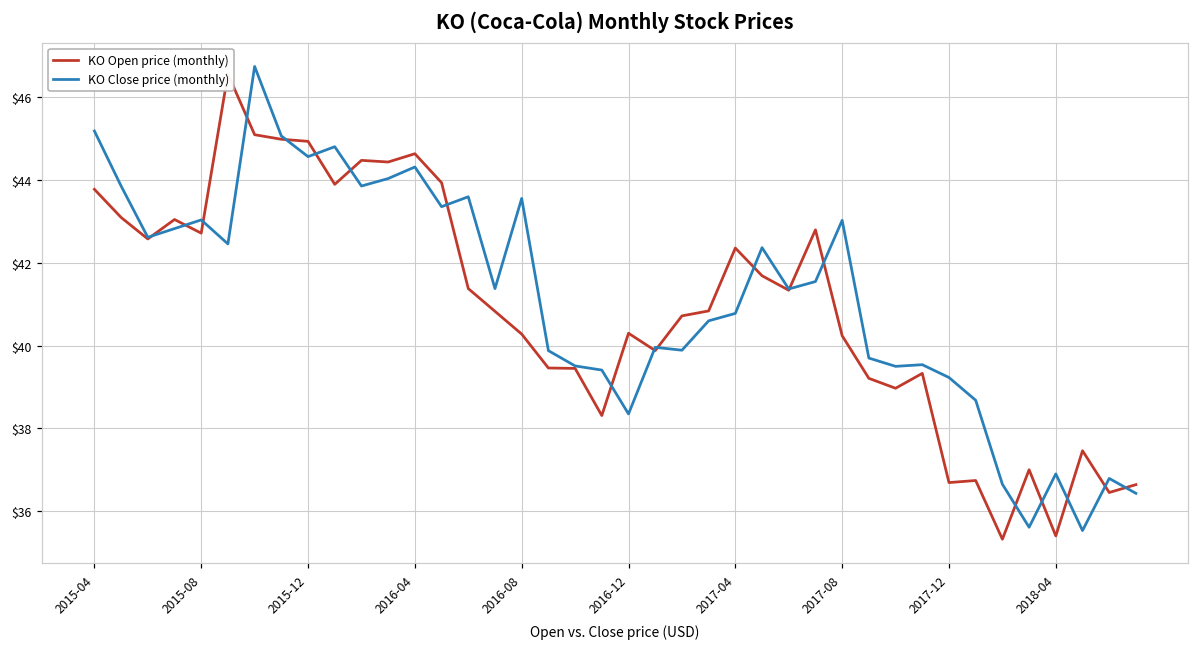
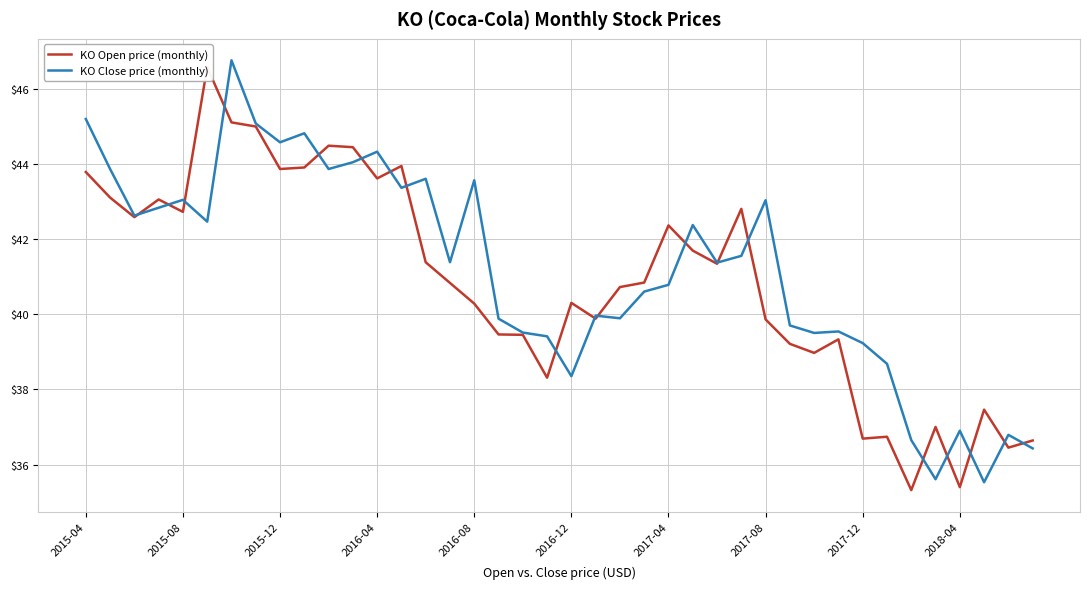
KO Open price (monthly), 2015-12: $44.9 -> $43.9
KO Open price (monthly), 2016-04: $44.6 -> $43.6
KO Open price (monthly), 2017-08: $40.2 -> $39.9
